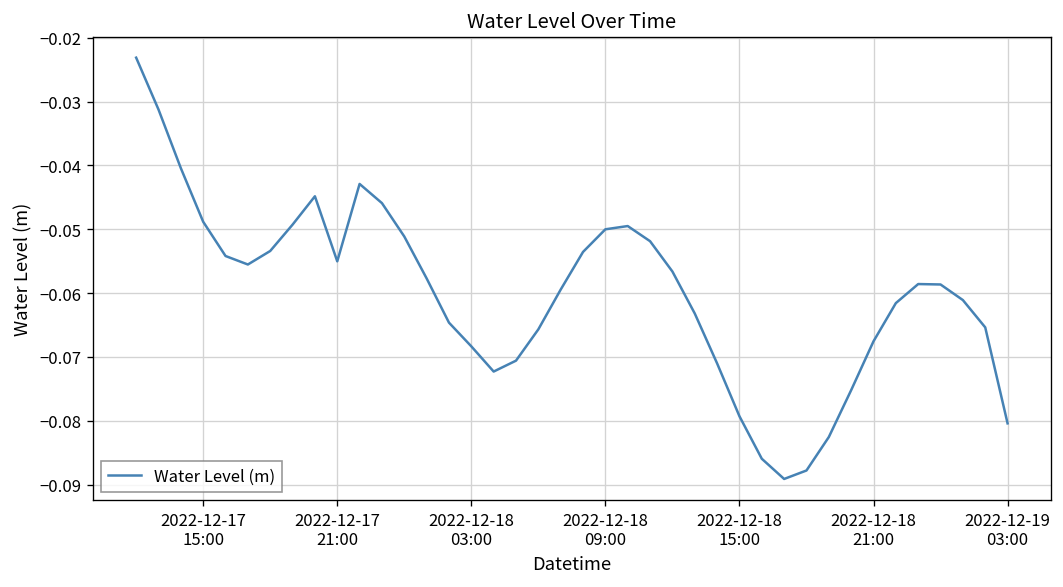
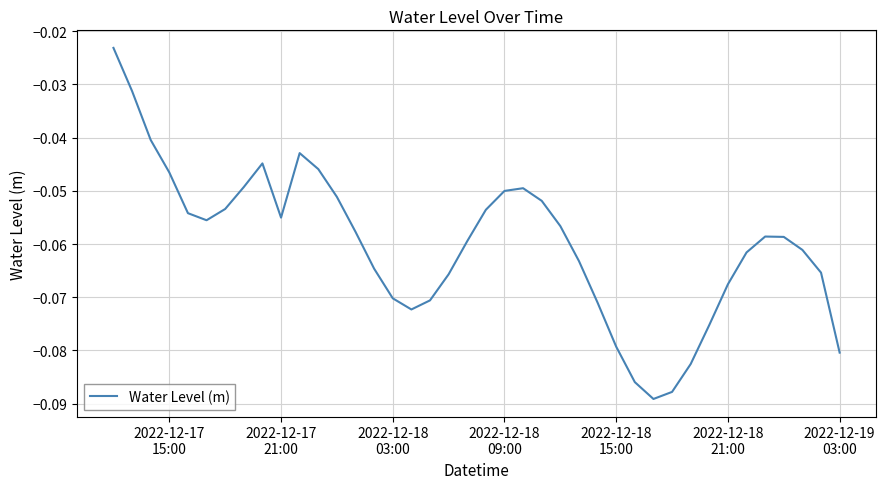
2022-12-17 15:00: -0.049 -> -0.047
2022-12-18 03:00: -0.068 -> -0.070
